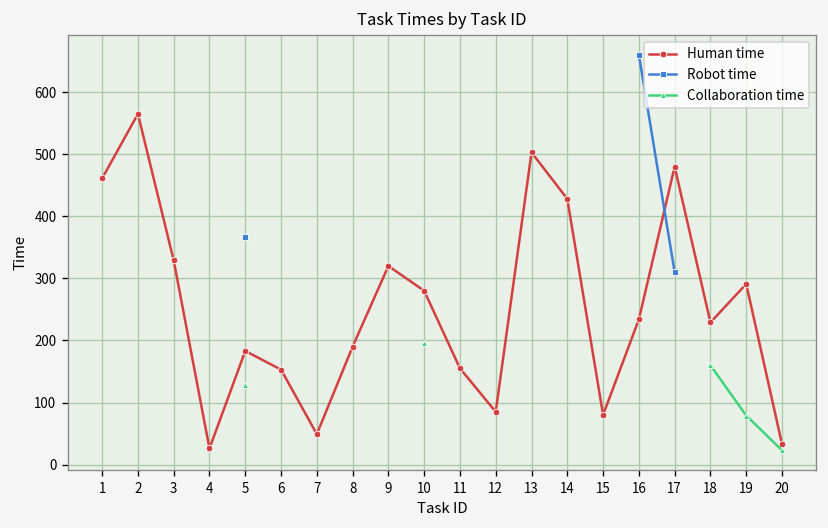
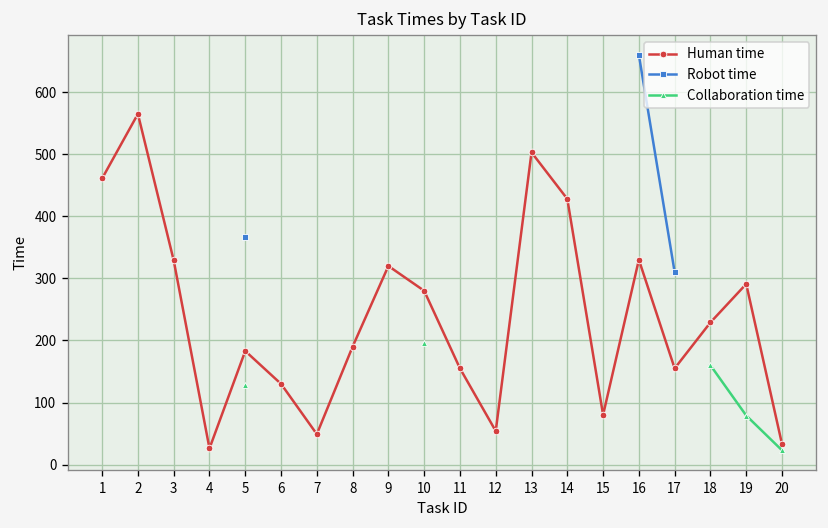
Human time, 6: 150 -> 130
Human time, 12: 90 -> 50
Human time, 16: 230 -> 330
Human time, 17: 480 -> 160
